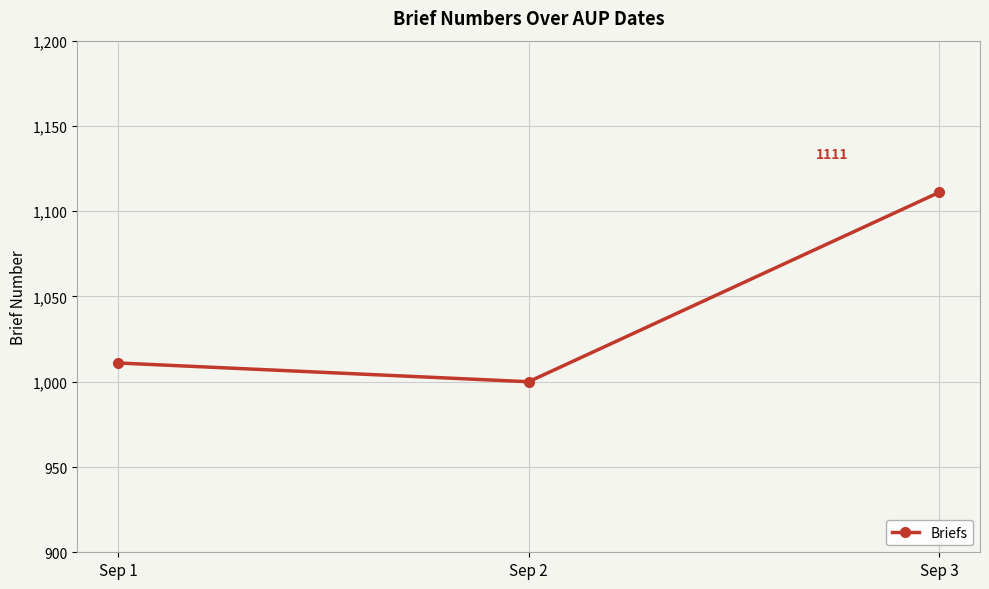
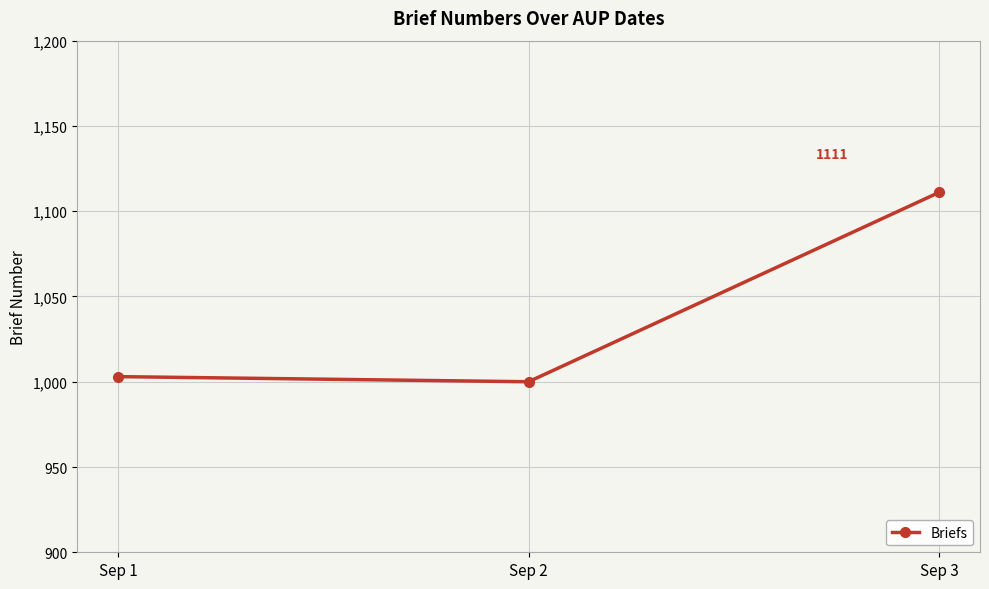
Sep 1: 1,011 -> 1,003
